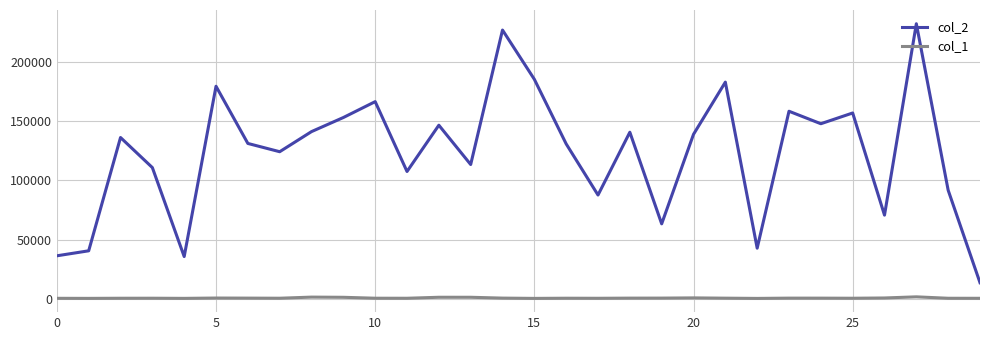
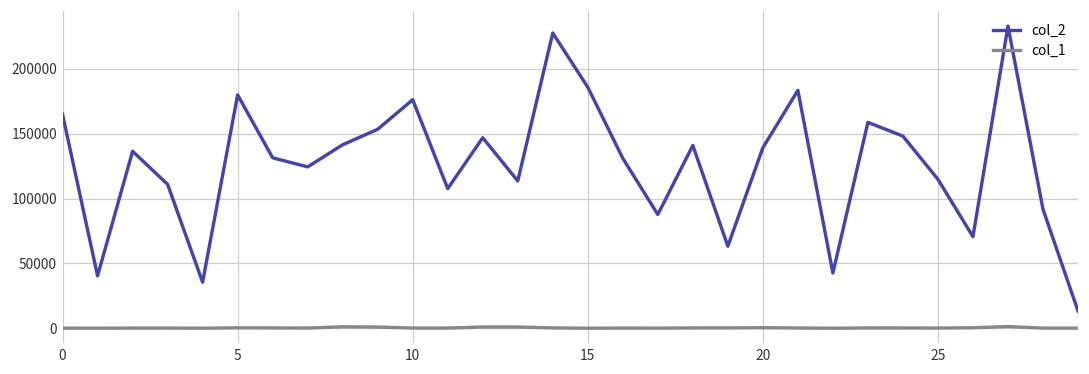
col_2, 0: 36000 -> 165000
col_2, 10: 167000 -> 176000
col_2, 25: 157000 -> 115000
